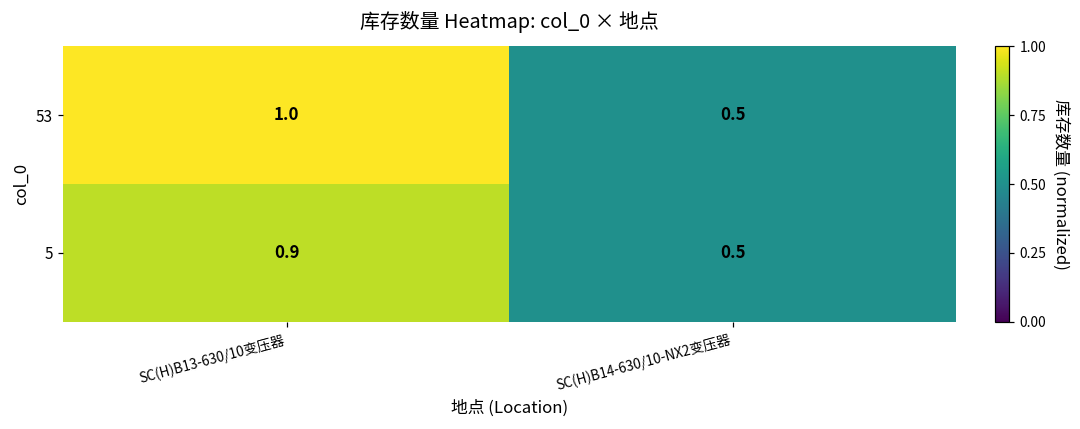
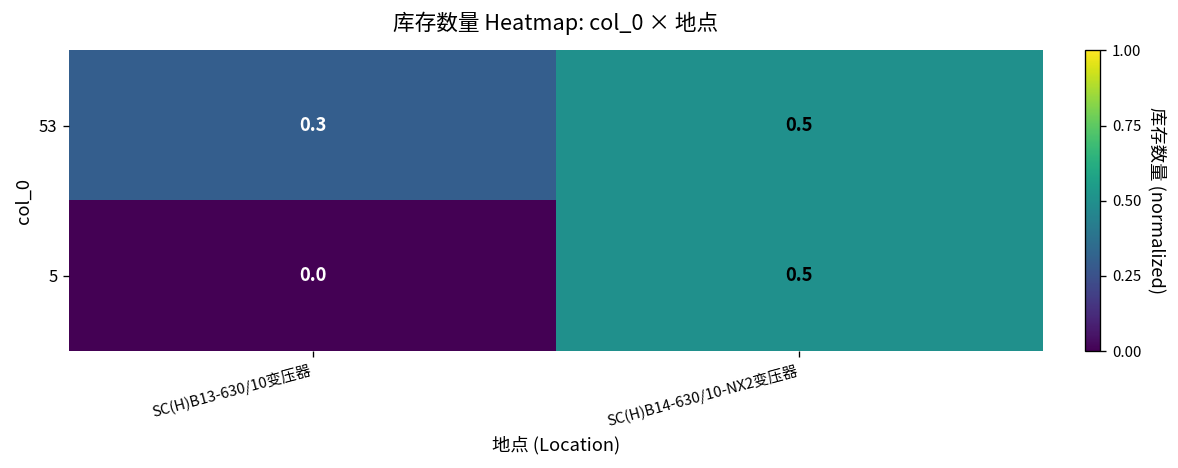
53, SC(H)B13-630/10变压器: 1.0 -> 0.3
5, SC(H)B13-630/10变压器: 0.9 -> 0.0
